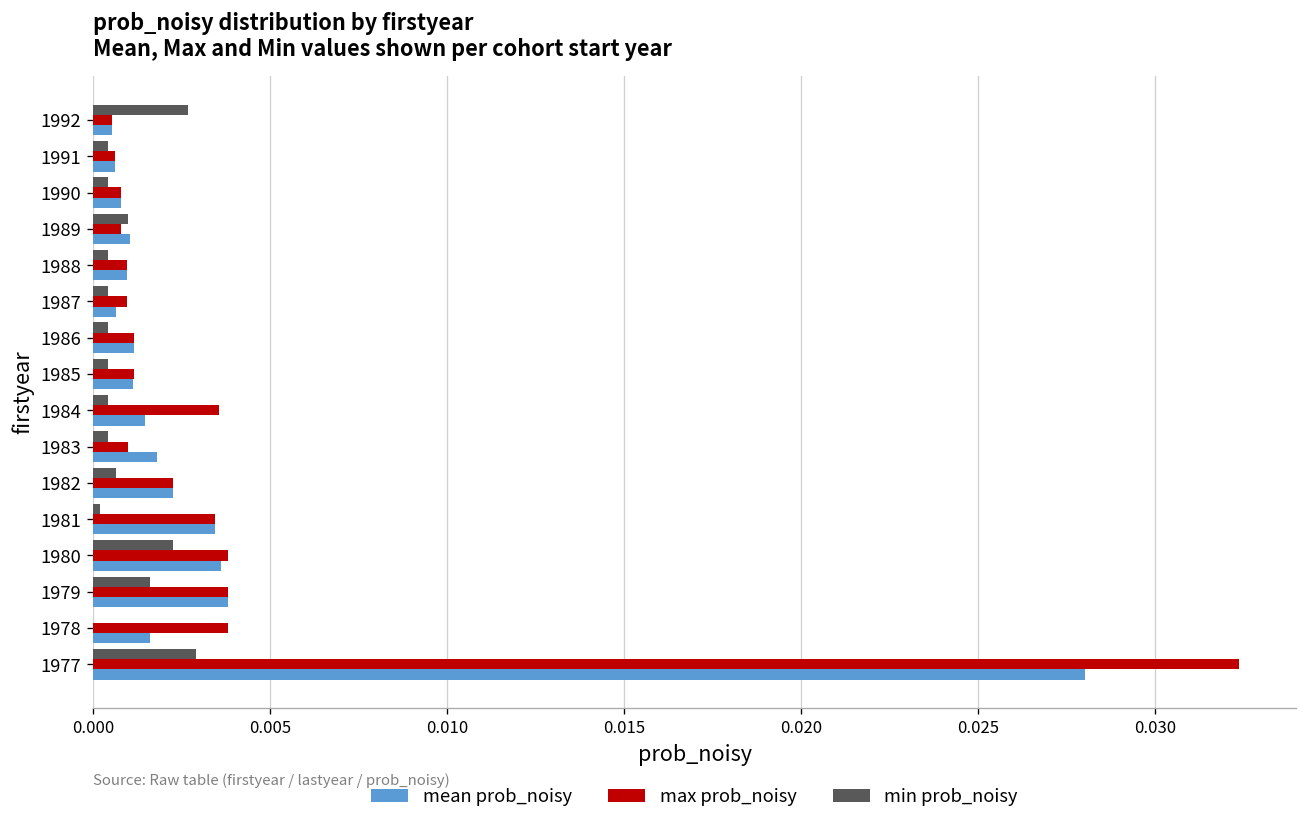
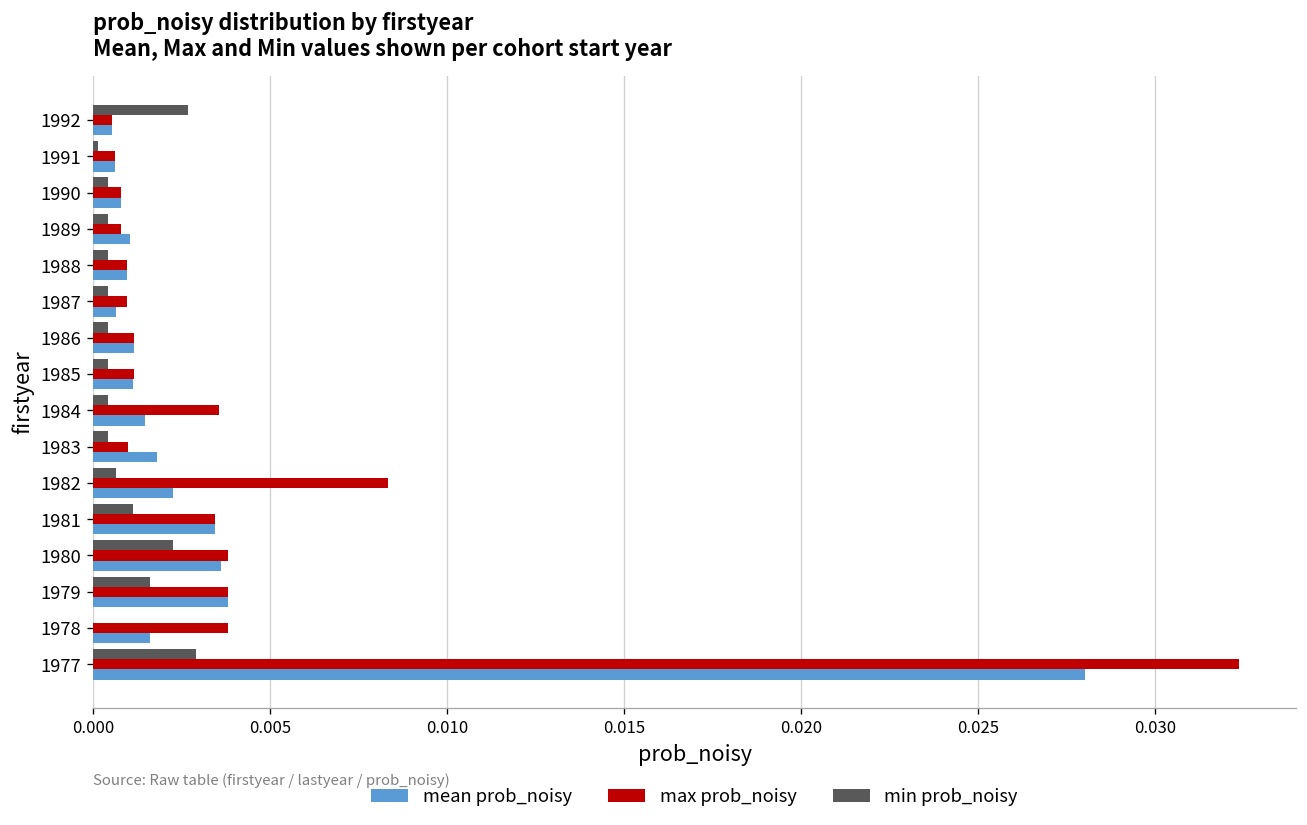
min prob_noisy, 1991: 0.0004 -> 0.0001
min prob_noisy, 1989: 0.0010 -> 0.0004
max prob_noisy, 1982: 0.0023 -> 0.0083
min prob_noisy, 1981: 0.0002 -> 0.0011
